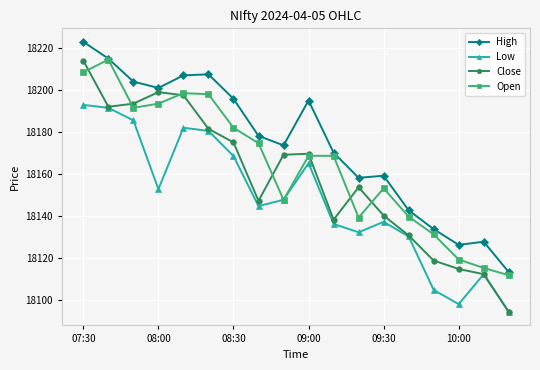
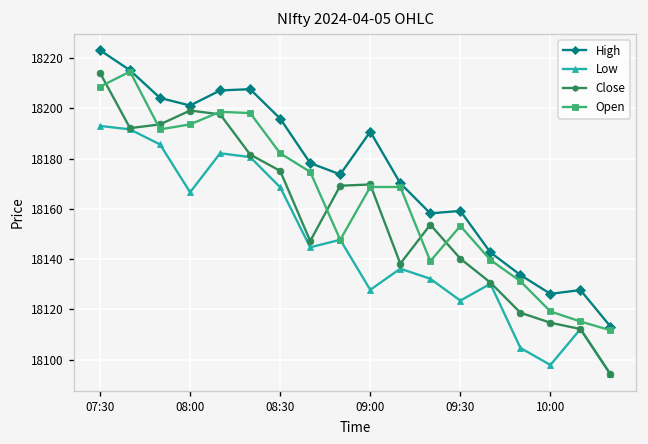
Low, 08:00: 18153 -> 18167
High, 09:00: 18195 -> 18191
Low, 09:00: 18165 -> 18128
Low, 09:30: 18137 -> 18124
